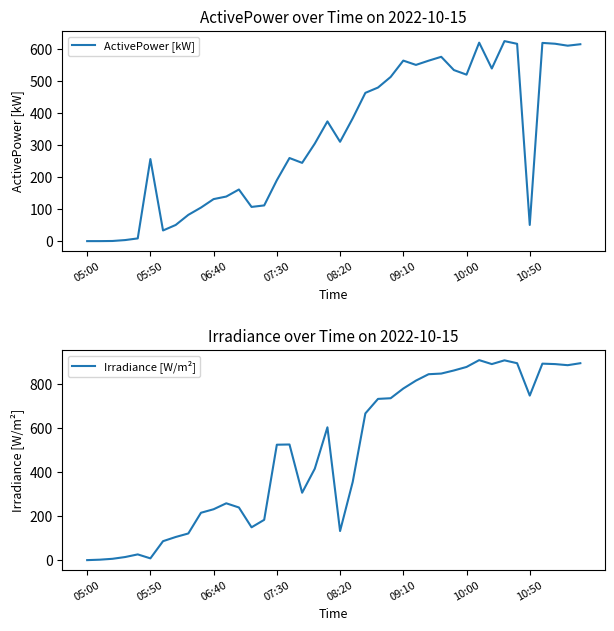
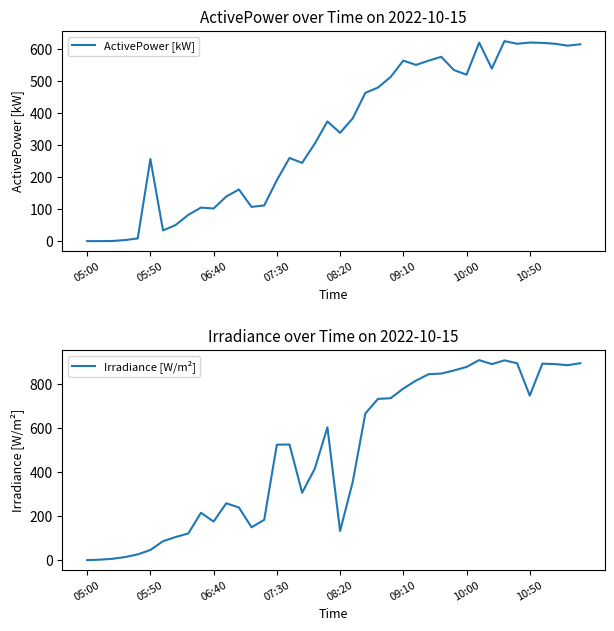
ActivePower over Time on 2022-10-15, 06:40: 130 -> 100
ActivePower over Time on 2022-10-15, 08:20: 310 -> 340
ActivePower over Time on 2022-10-15, 10:50: 50 -> 620
Irradiance over Time on 2022-10-15, 05:50: 10 -> 50
Irradiance over Time on 2022-10-15, 06:40: 230 -> 180
